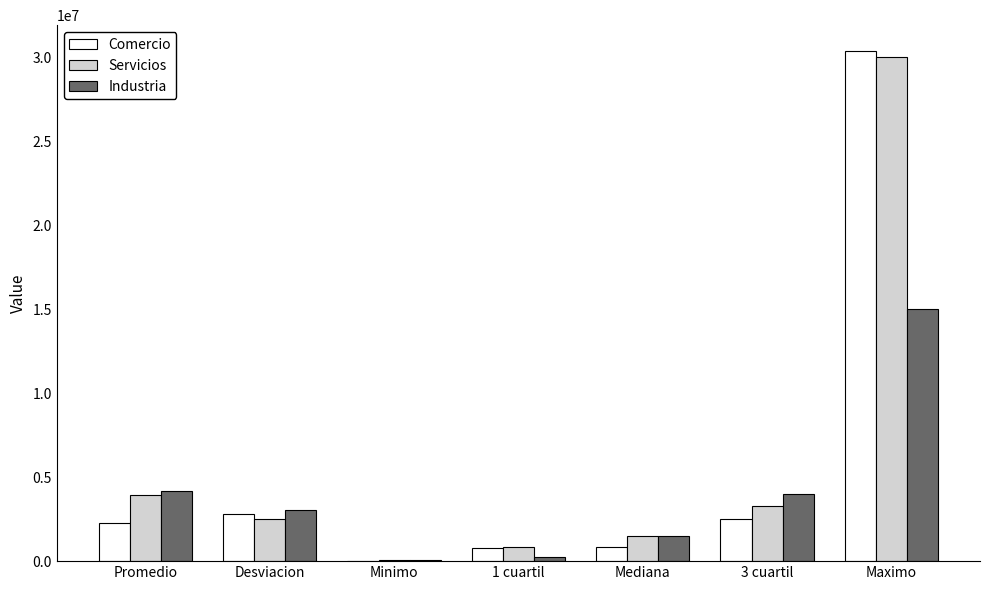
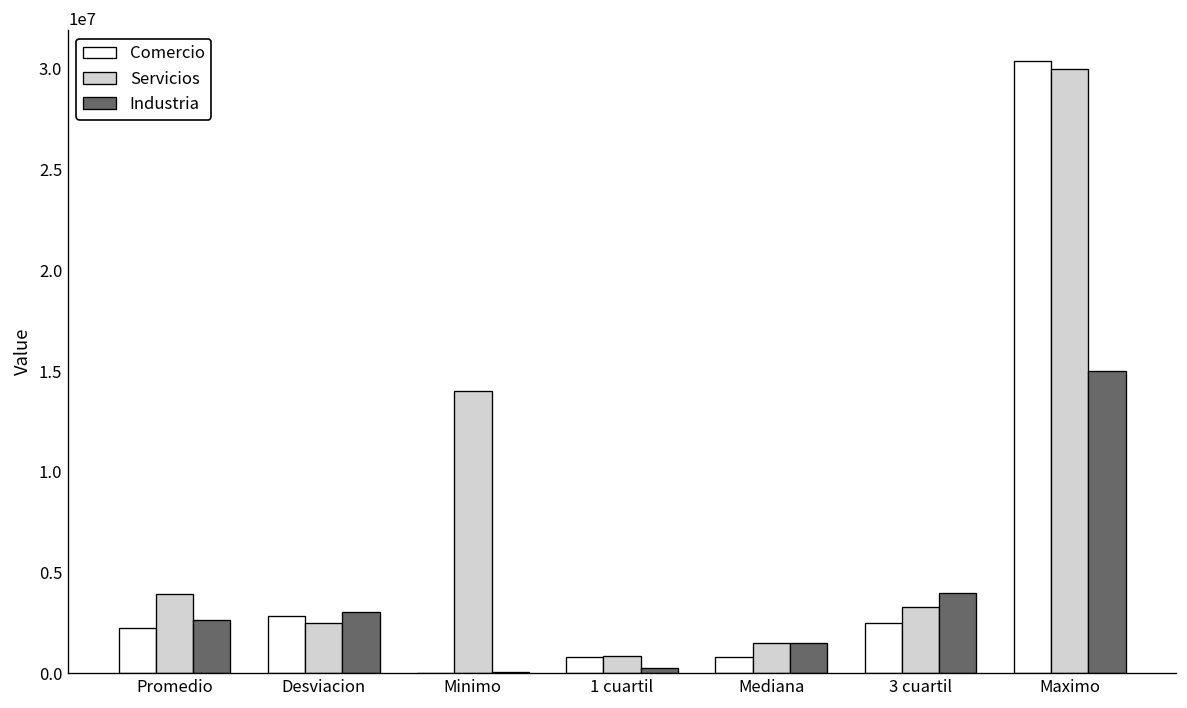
Industria, Promedio: 4200000 -> 2700000
Servicios, Minimo: 0 -> 14000000
